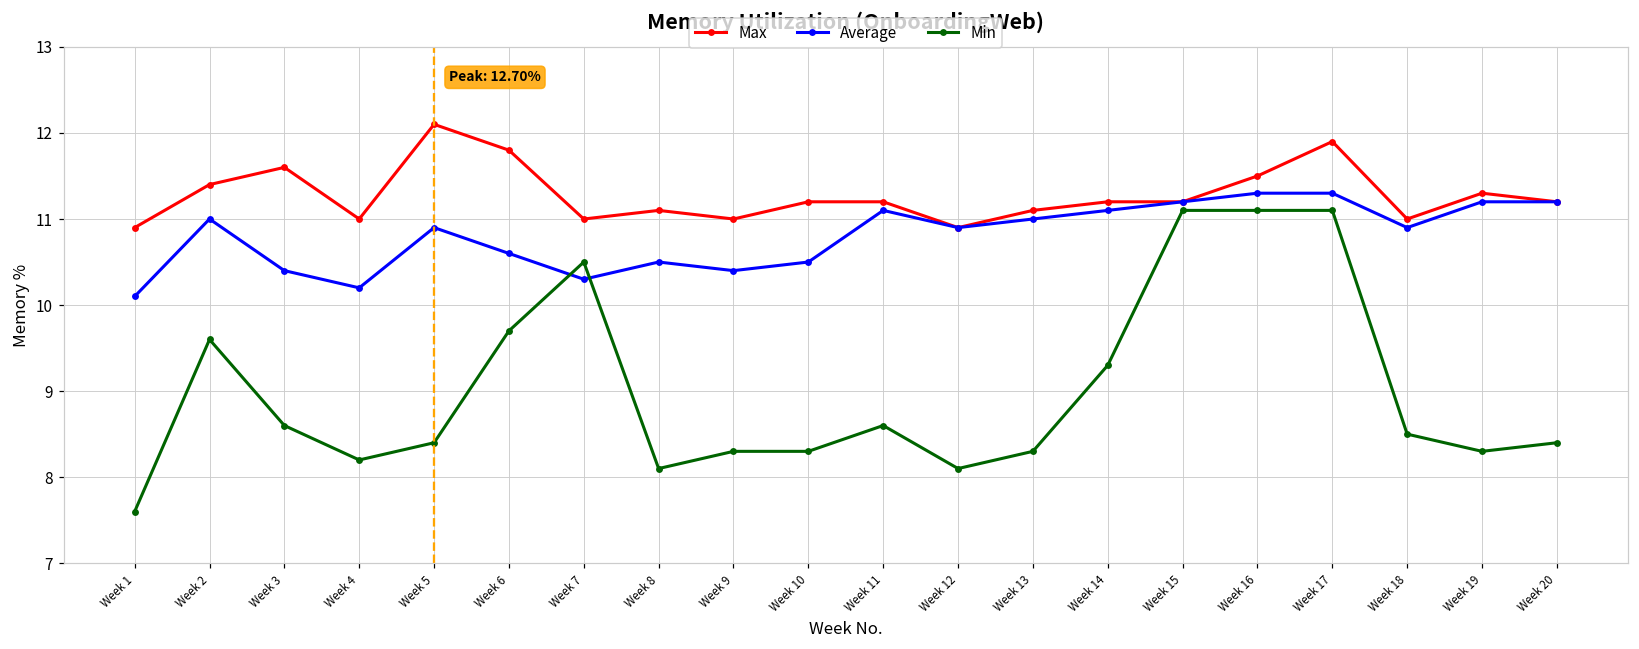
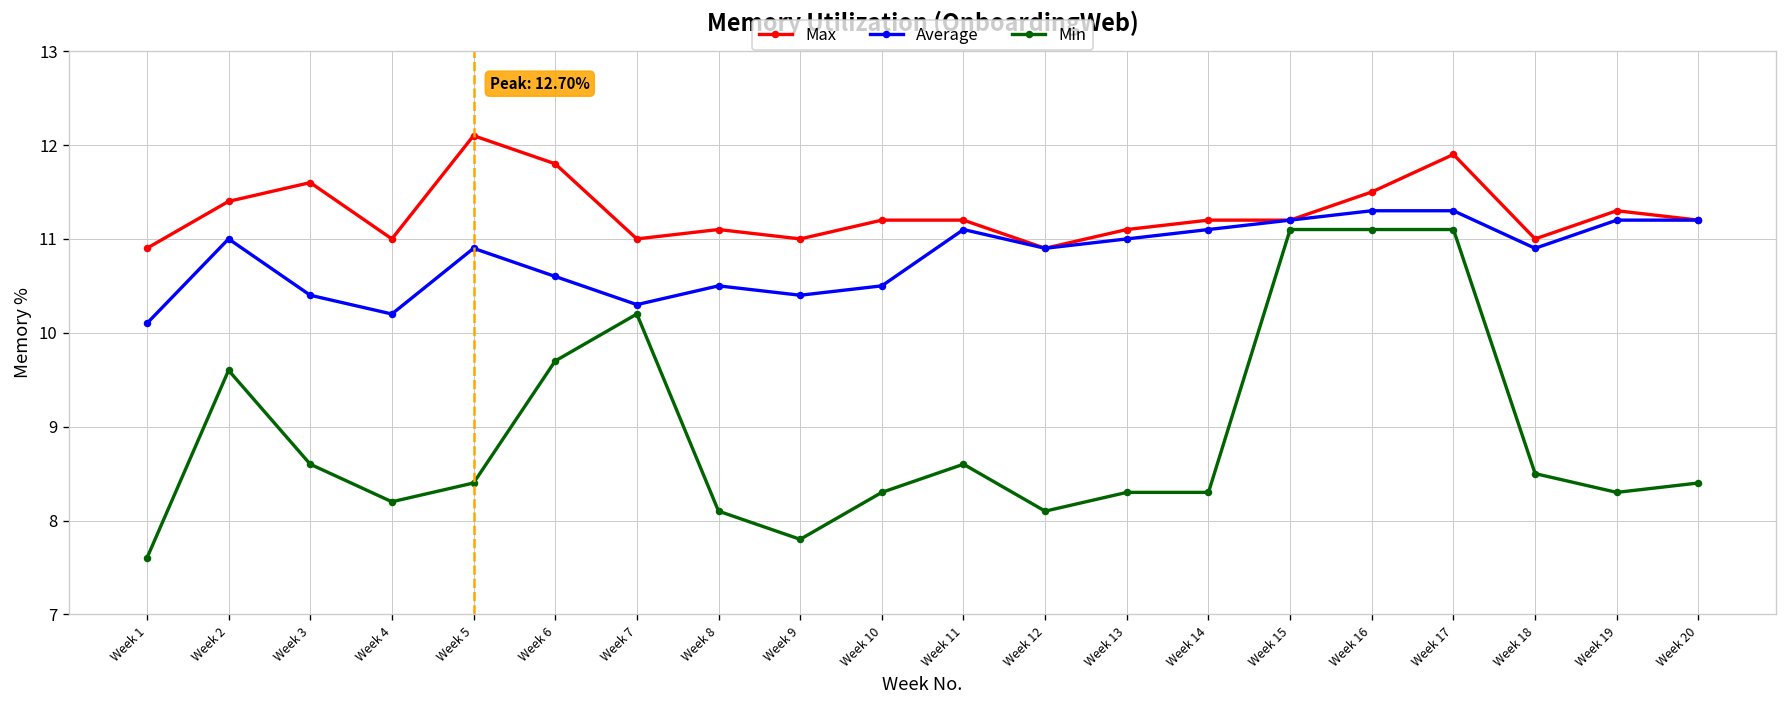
Min, Week 7: 10.5 -> 10.2
Min, Week 9: 8.3 -> 7.8
Min, Week 14: 9.3 -> 8.3
